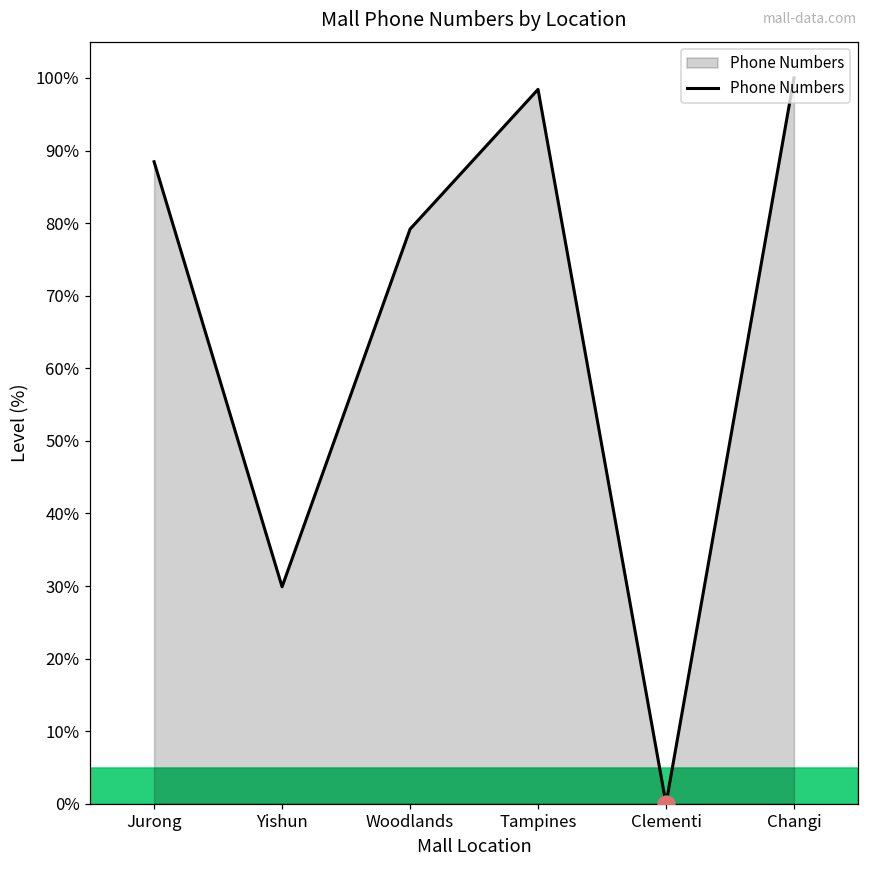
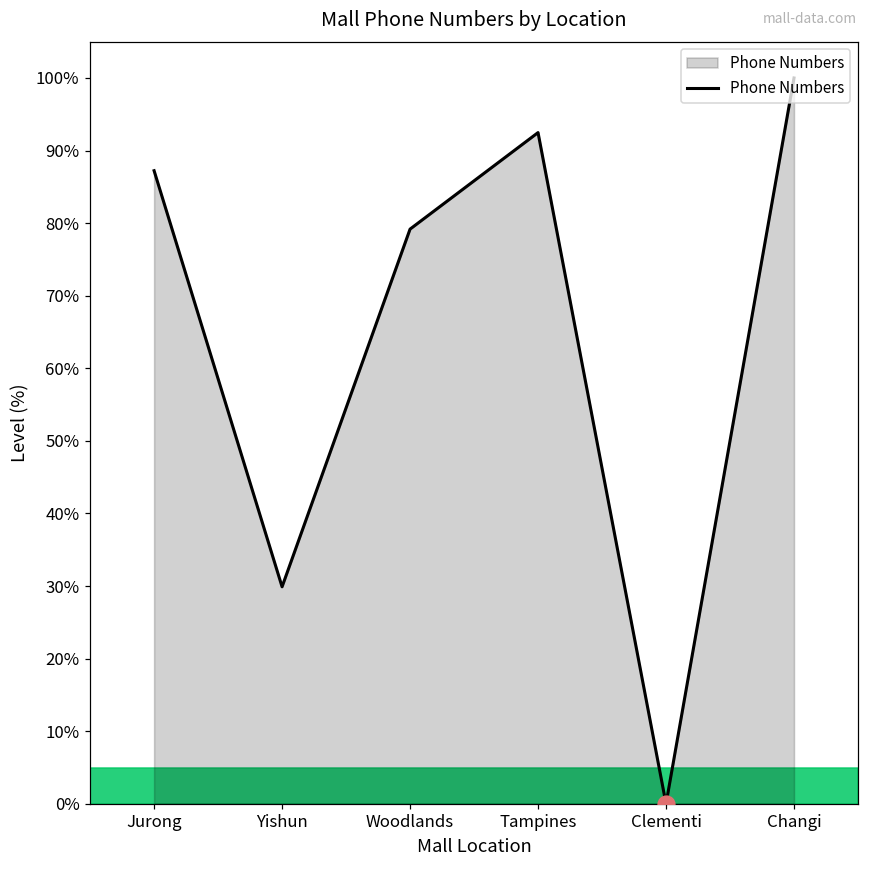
Phone Numbers, Jurong: 88% -> 87%
Phone Numbers, Tampines: 98% -> 92%
